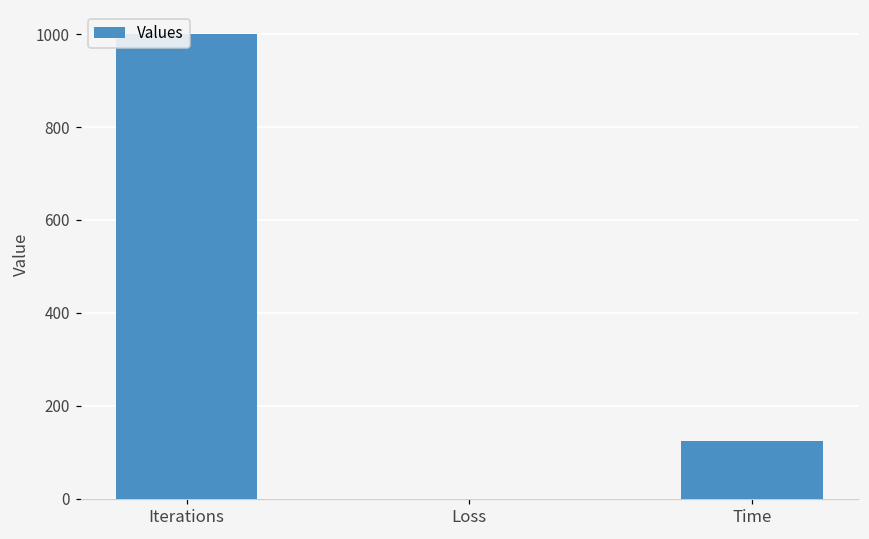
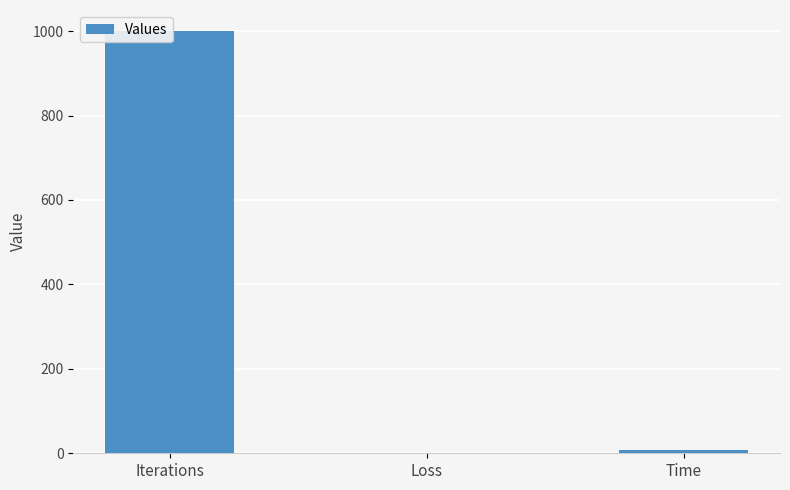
Time: 120 -> 10
